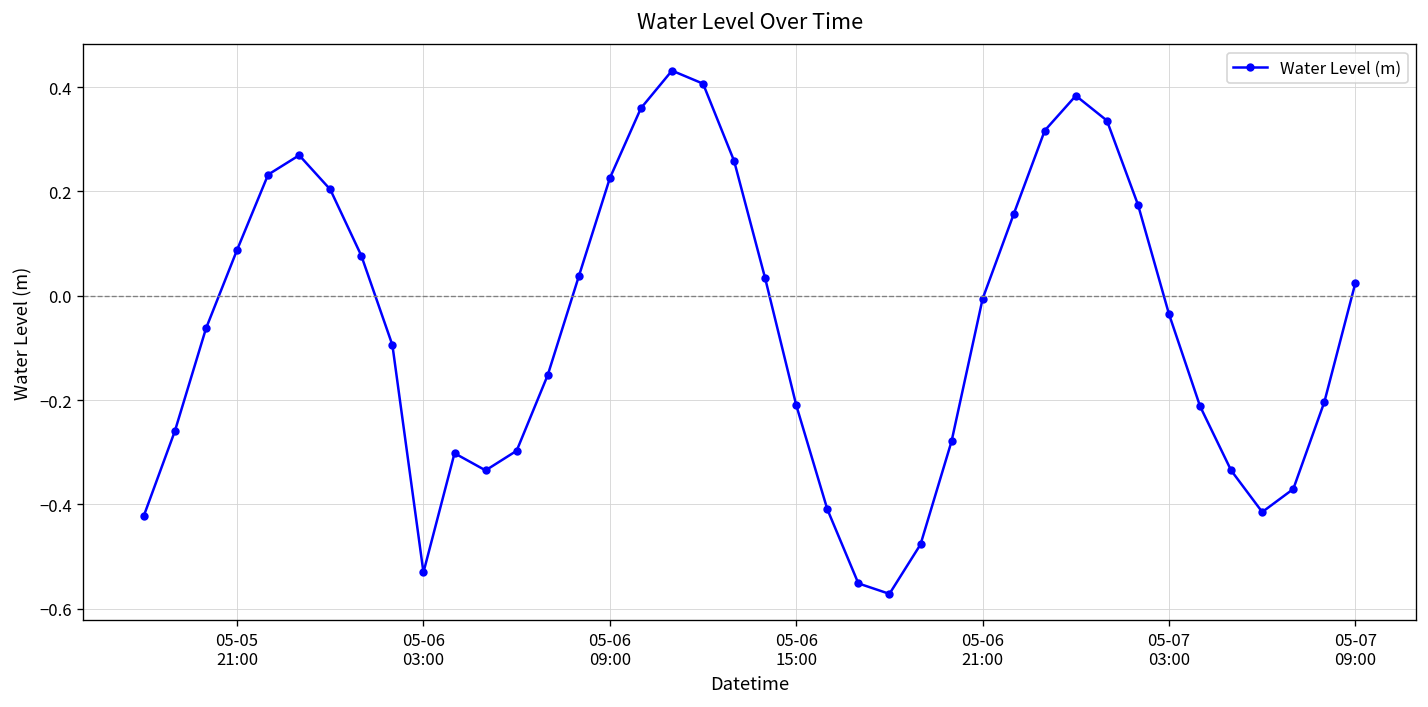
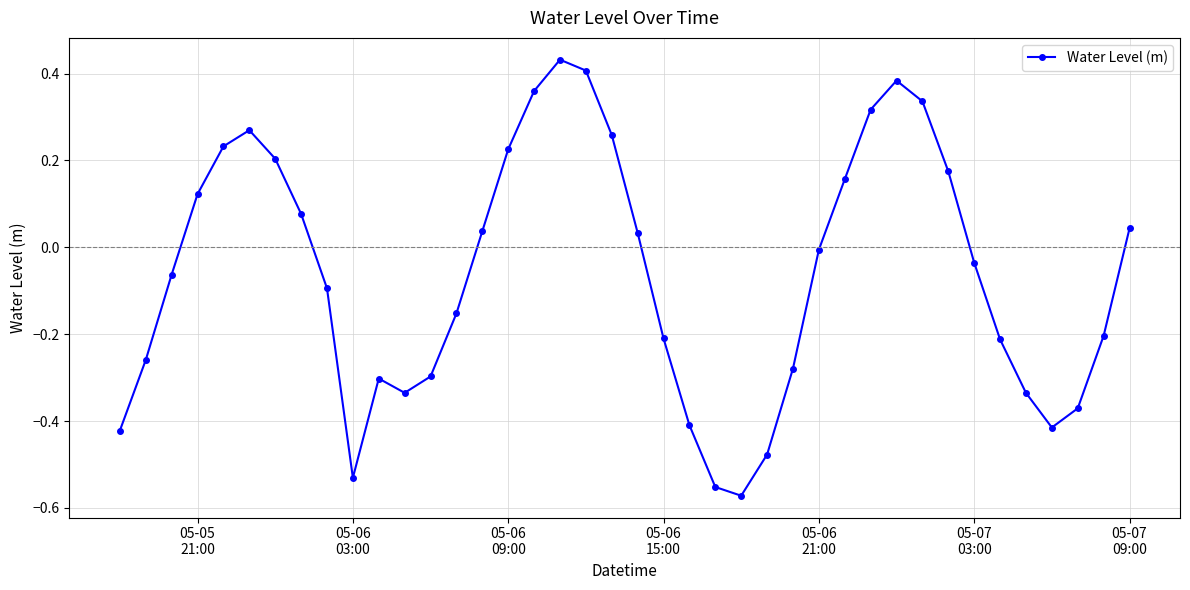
05-05 21:00: 0.09 -> 0.12
05-07 09:00: 0.02 -> 0.04
